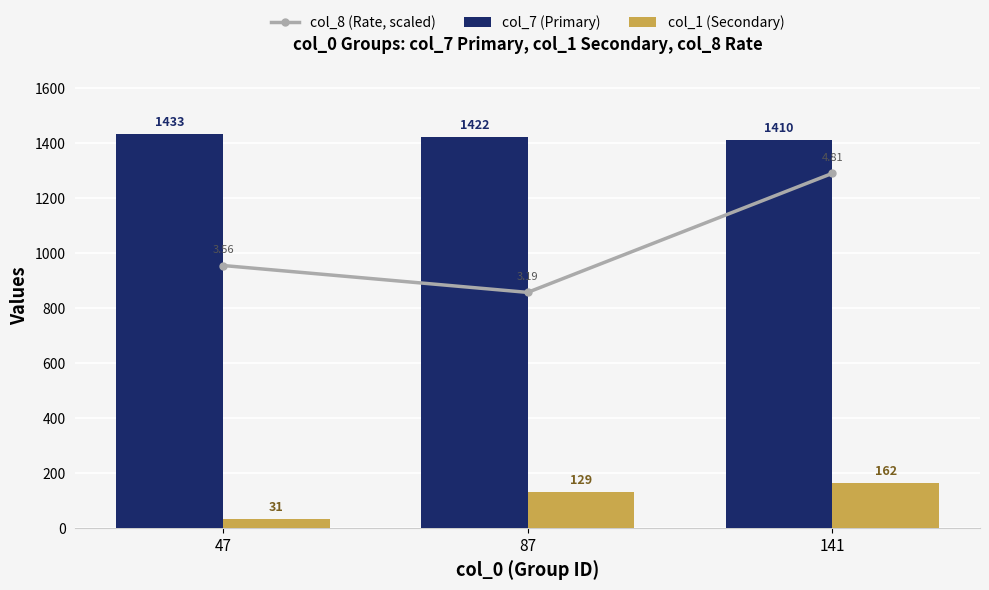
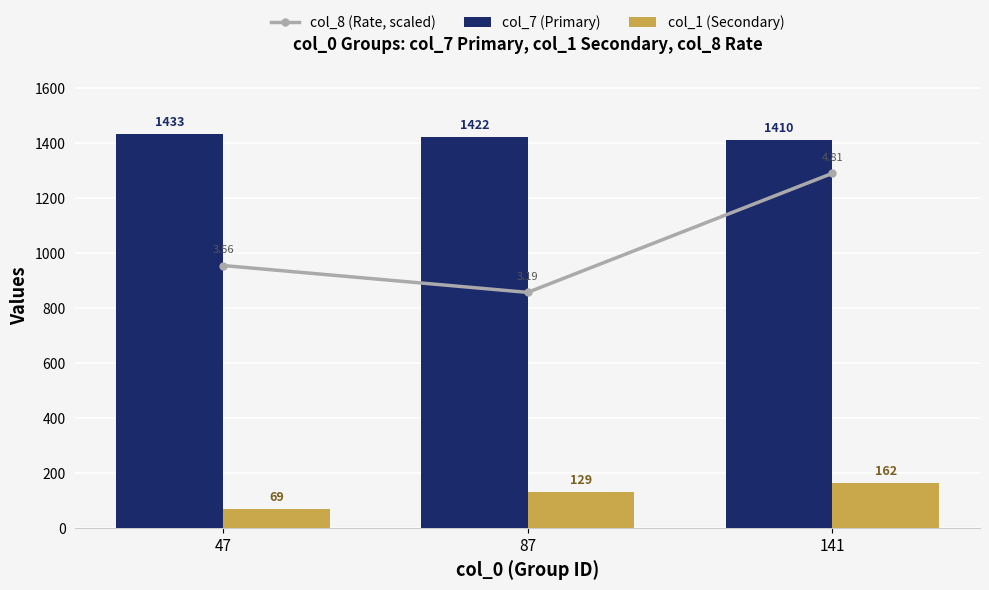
col_1 (Secondary), 47: 31 -> 69
